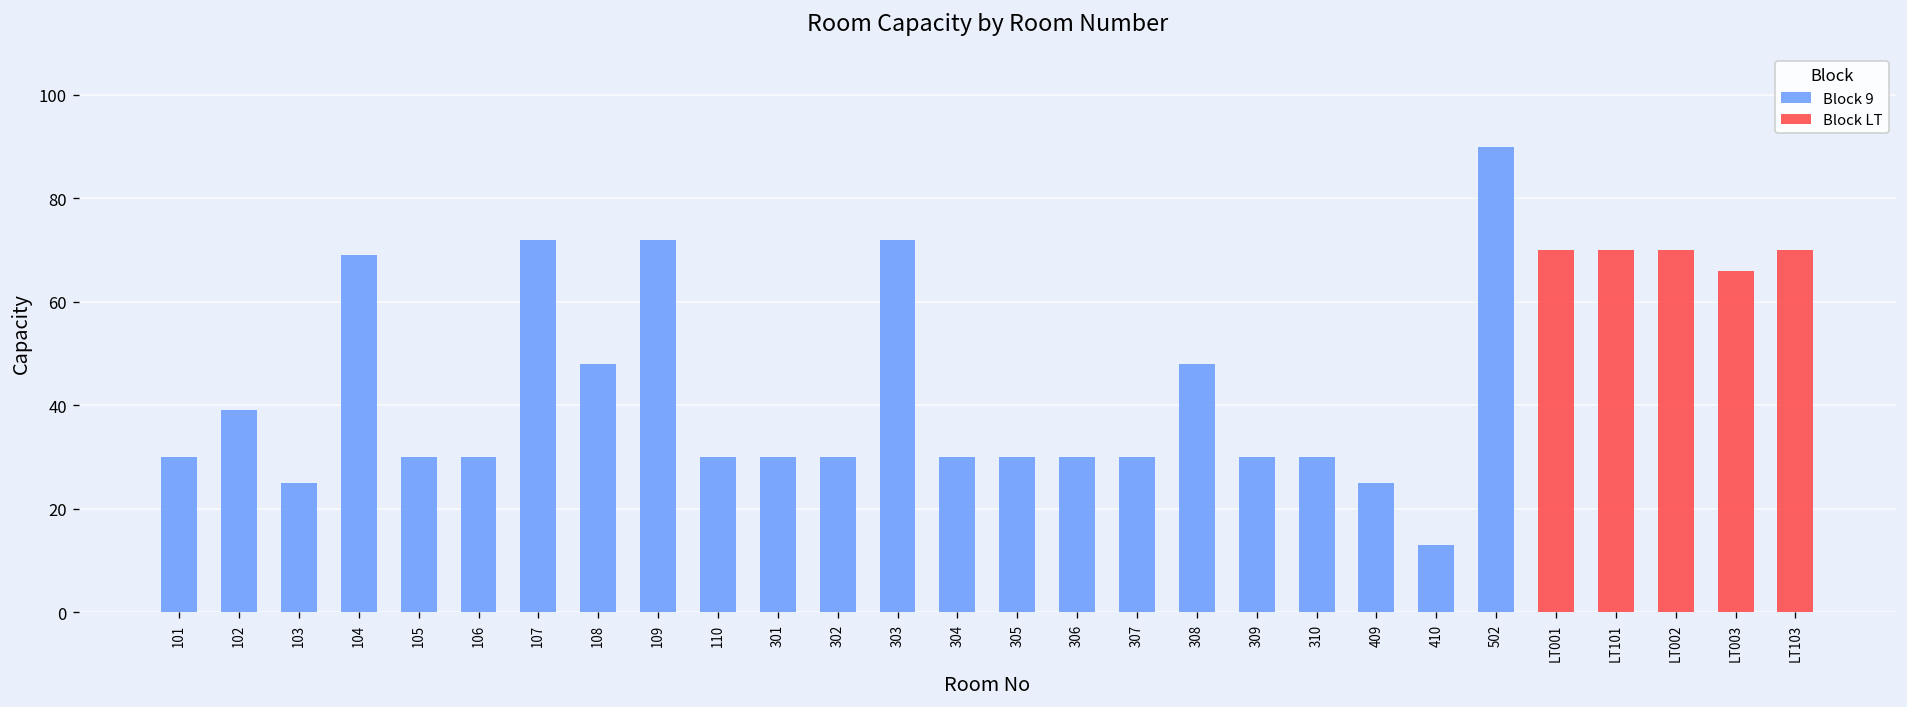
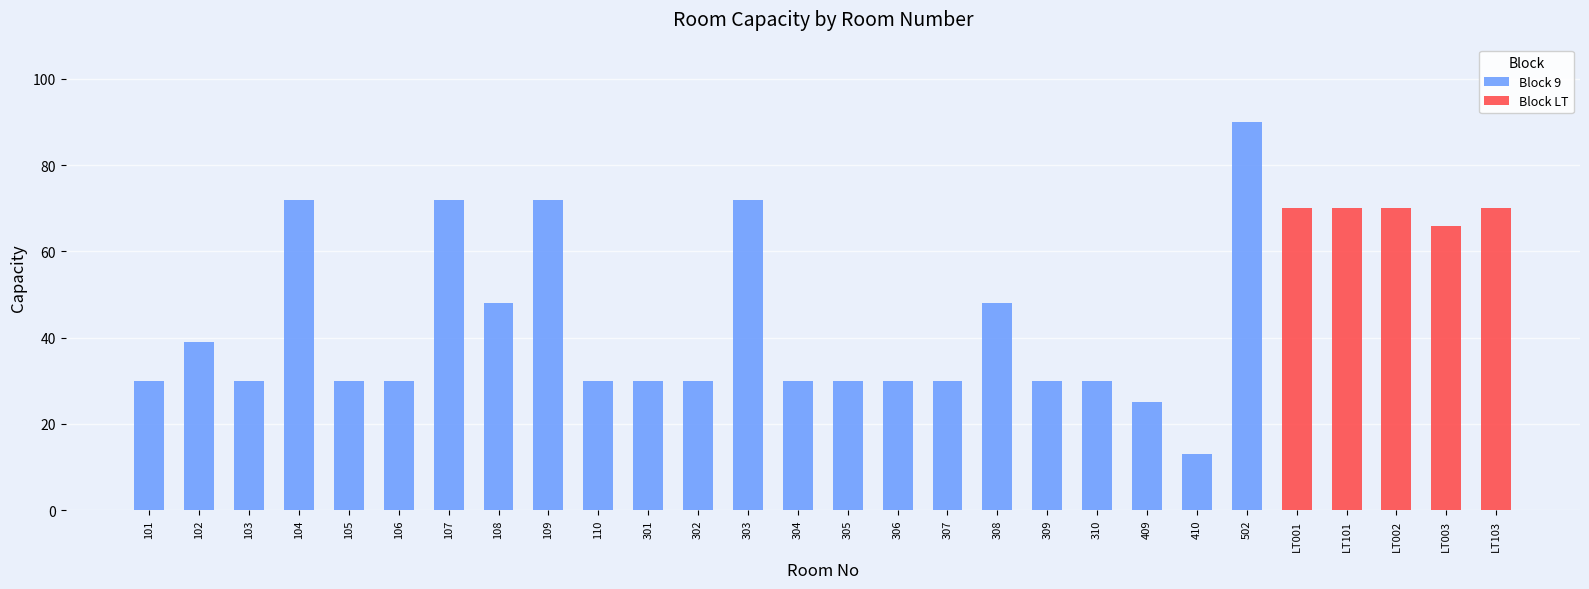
103: 25 -> 30
104: 69 -> 72
